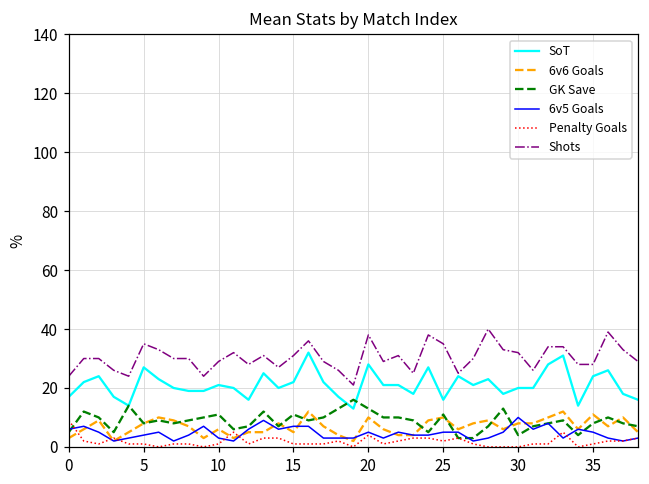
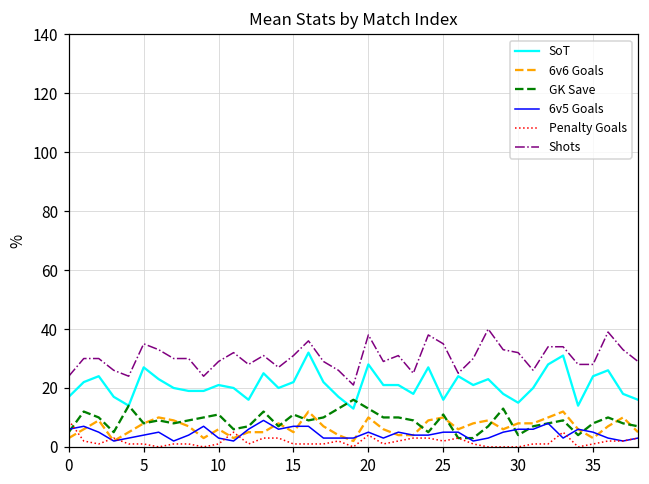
SoT, 30: 20 -> 15
6v5 Goals, 30: 10 -> 6
6v6 Goals, 35: 11 -> 3
